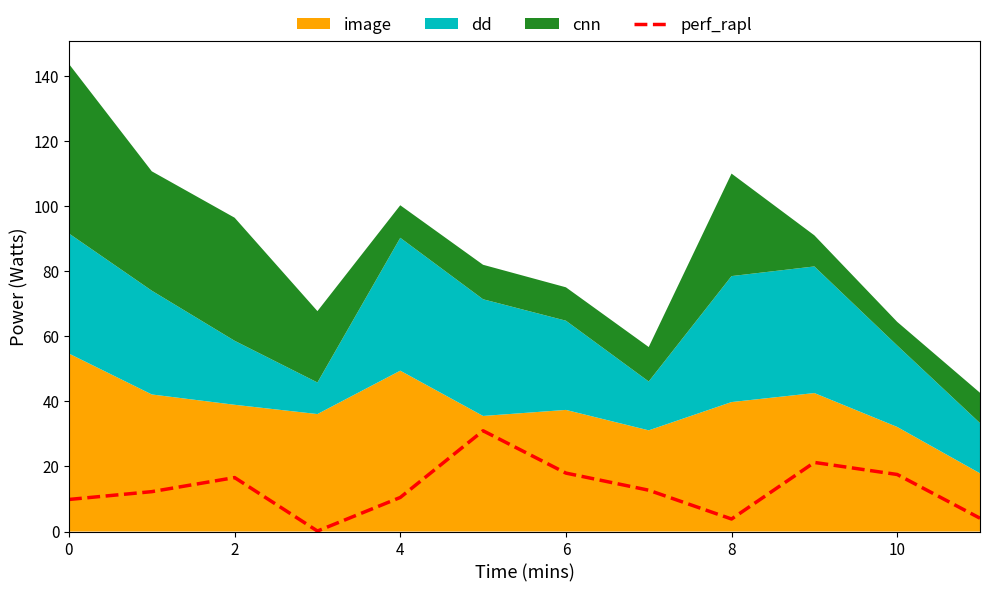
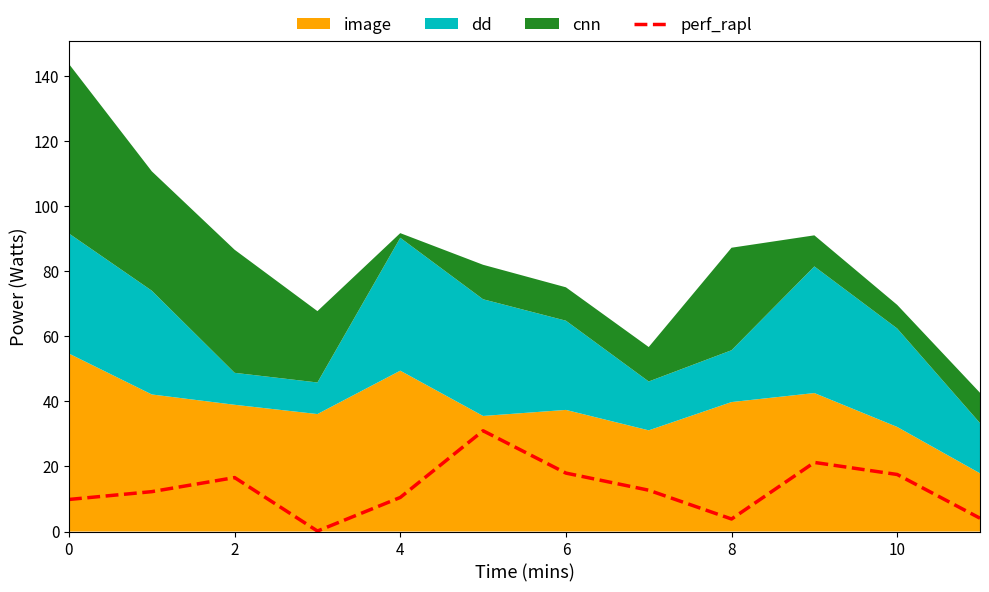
dd, 2: 20 -> 10
cnn, 4: 10 -> 1
dd, 8: 39 -> 16
dd, 10: 25 -> 30
